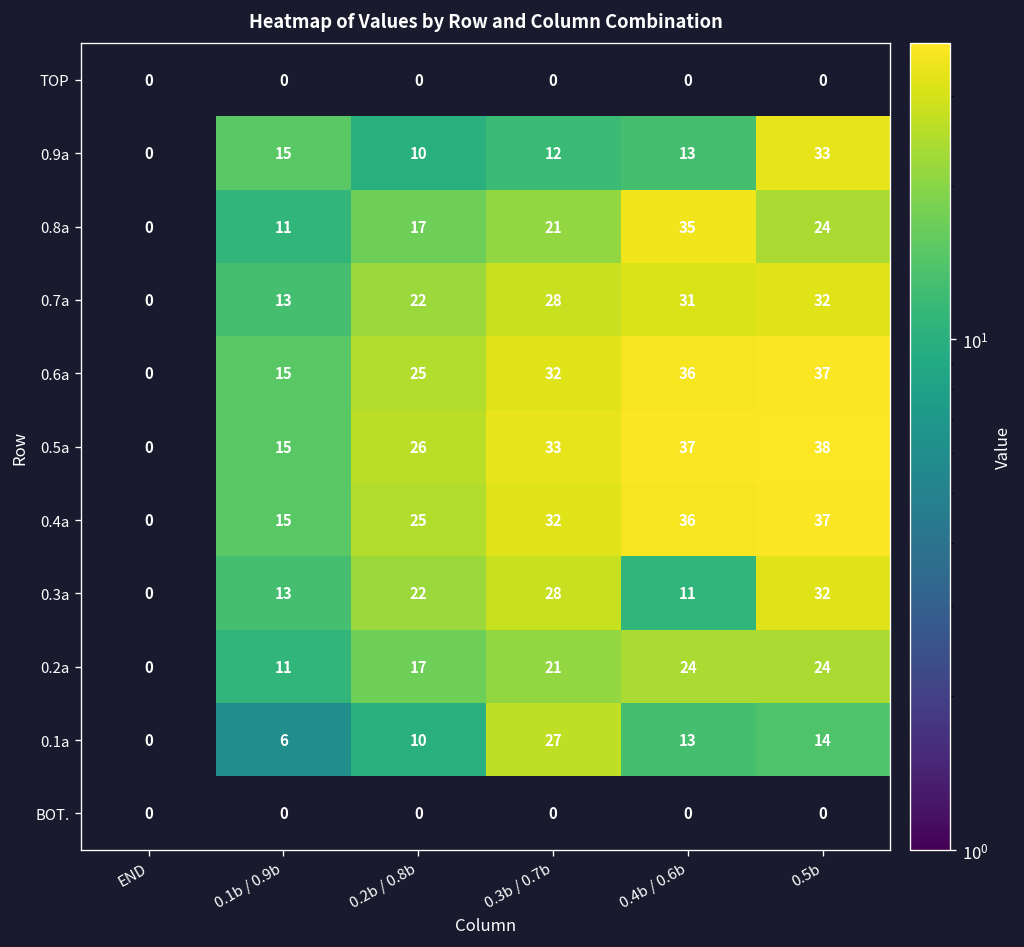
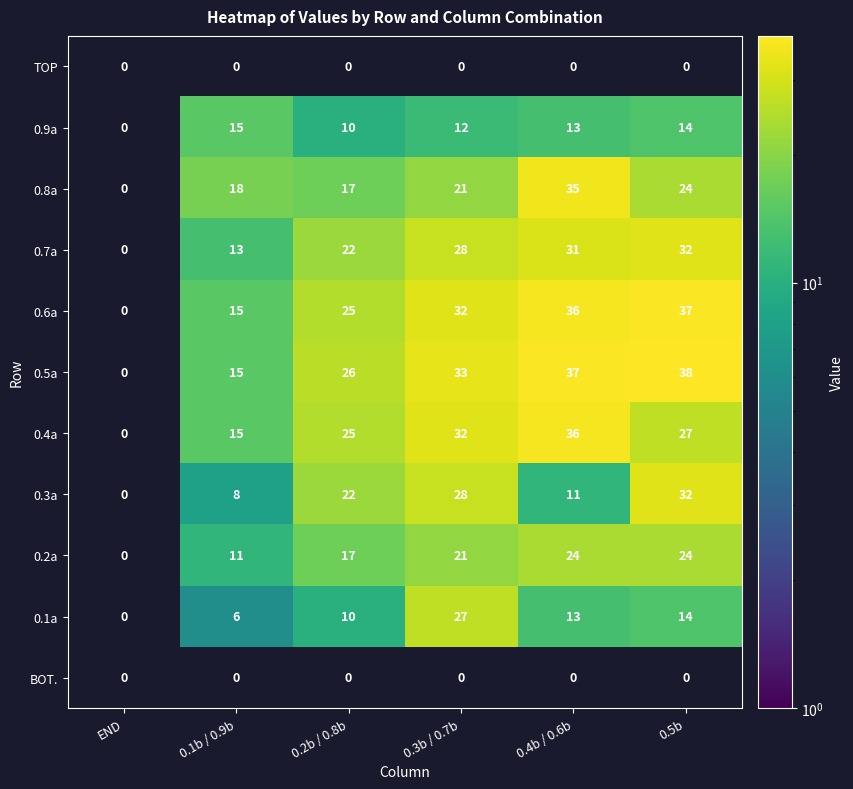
0.9a, 0.5b: 33 -> 14
0.8a, 0.1b / 0.9b: 11 -> 18
0.4a, 0.5b: 37 -> 27
0.3a, 0.1b / 0.9b: 13 -> 8
